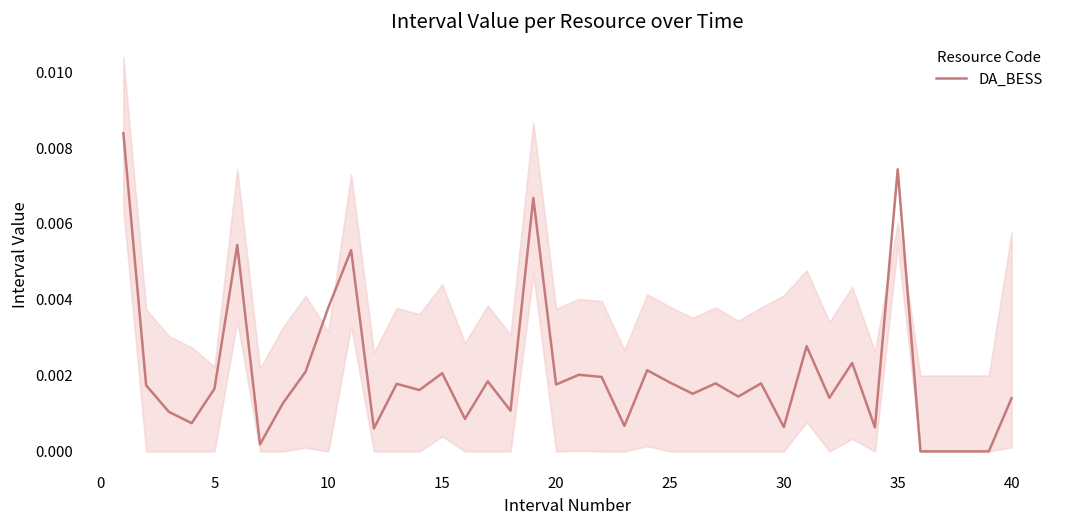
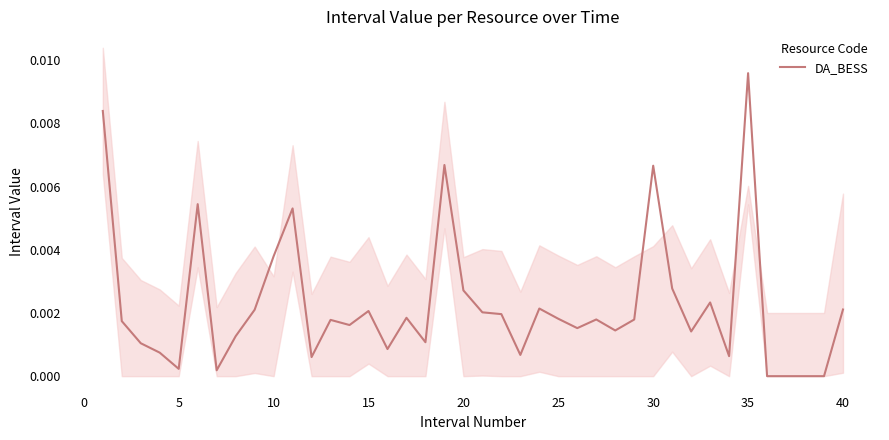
DA_BESS, 5: 0.0017 -> 0.0002
DA_BESS, 20: 0.0018 -> 0.0027
DA_BESS, 30: 0.0006 -> 0.0067
DA_BESS, 35: 0.0074 -> 0.0096
DA_BESS, 40: 0.0014 -> 0.0021
